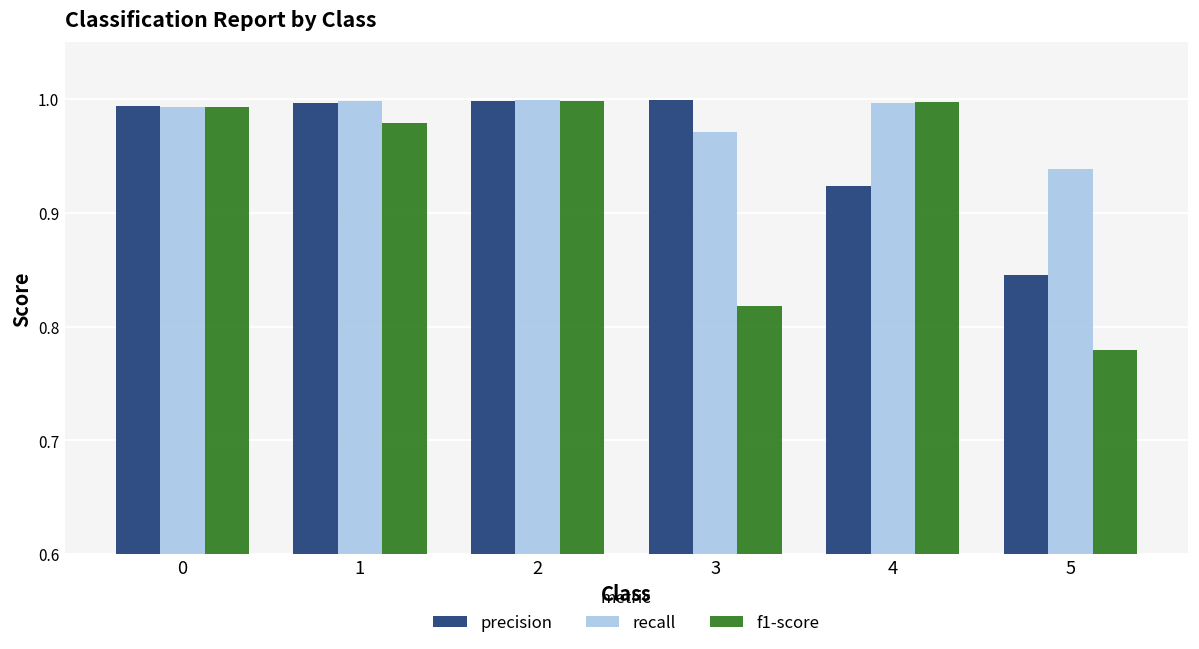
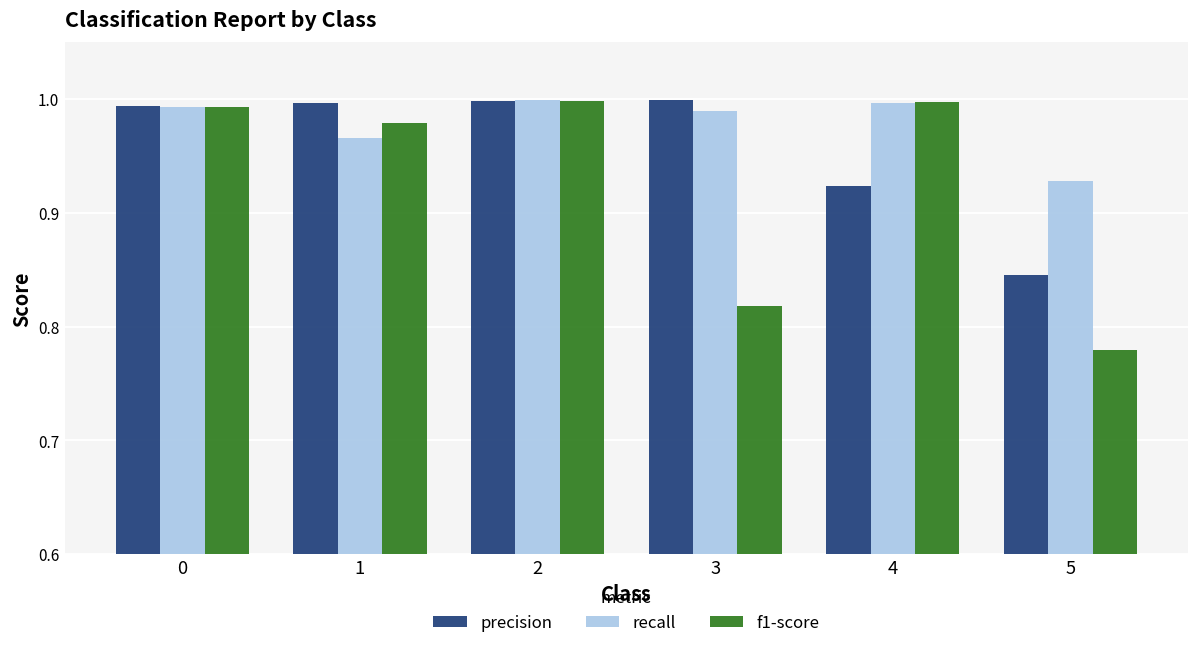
recall, 1: 0.998 -> 0.966
recall, 3: 0.971 -> 0.990
recall, 5: 0.939 -> 0.928
